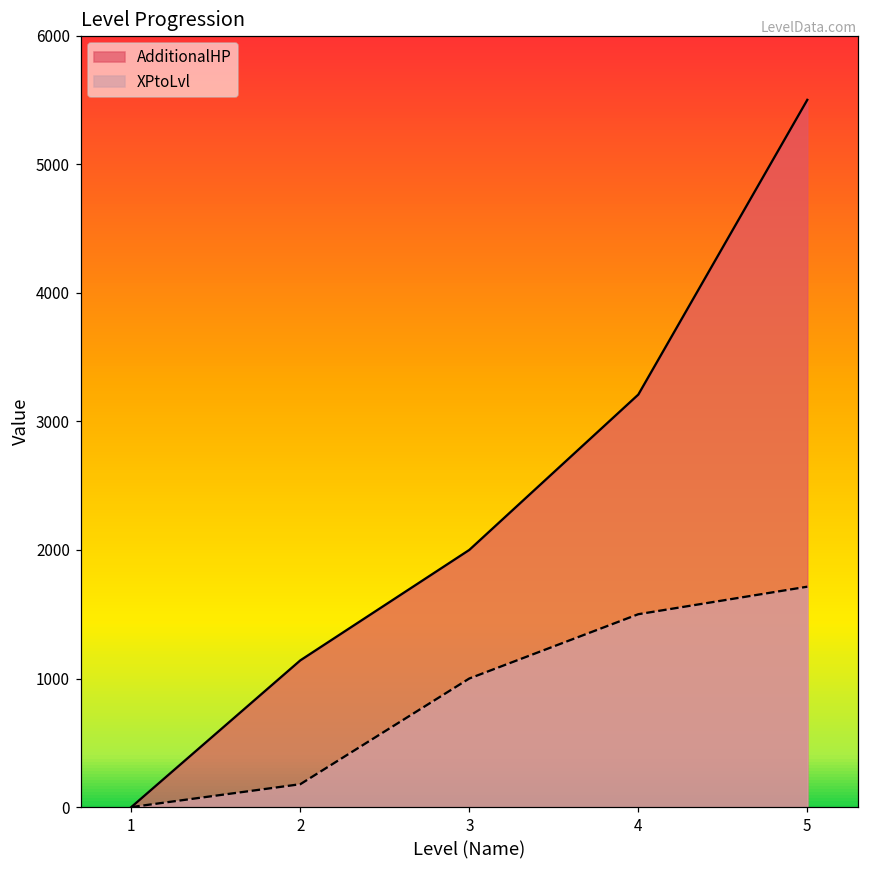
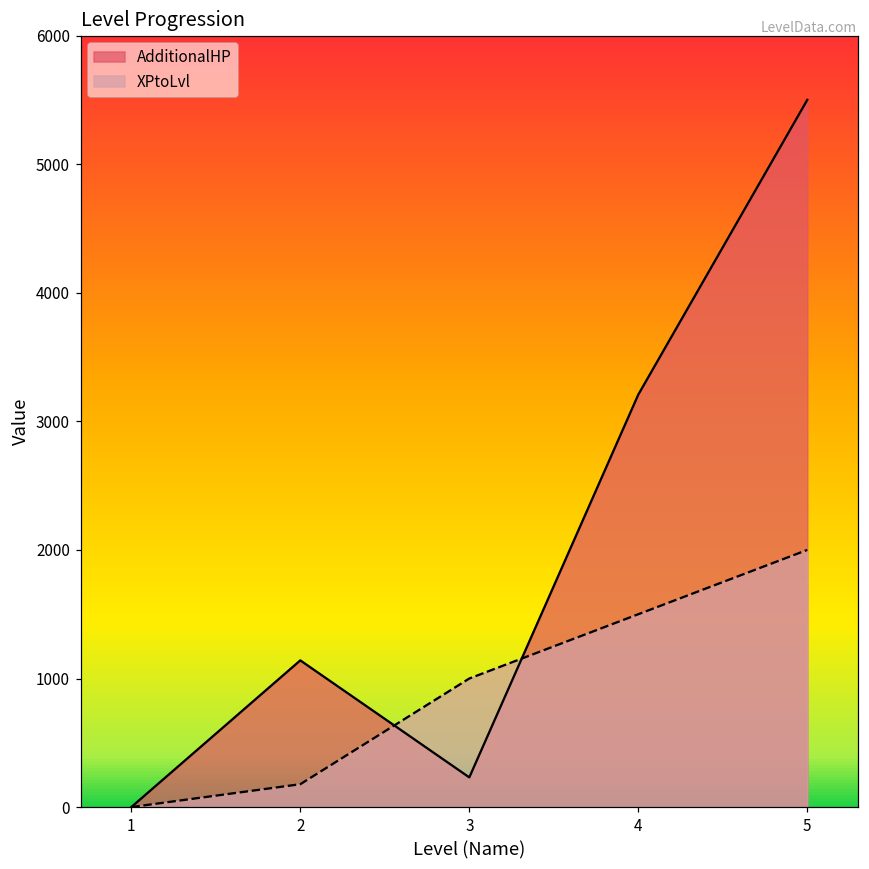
AdditionalHP, 3: 2000 -> 230
XPtoLvl, 5: 1710 -> 2000
